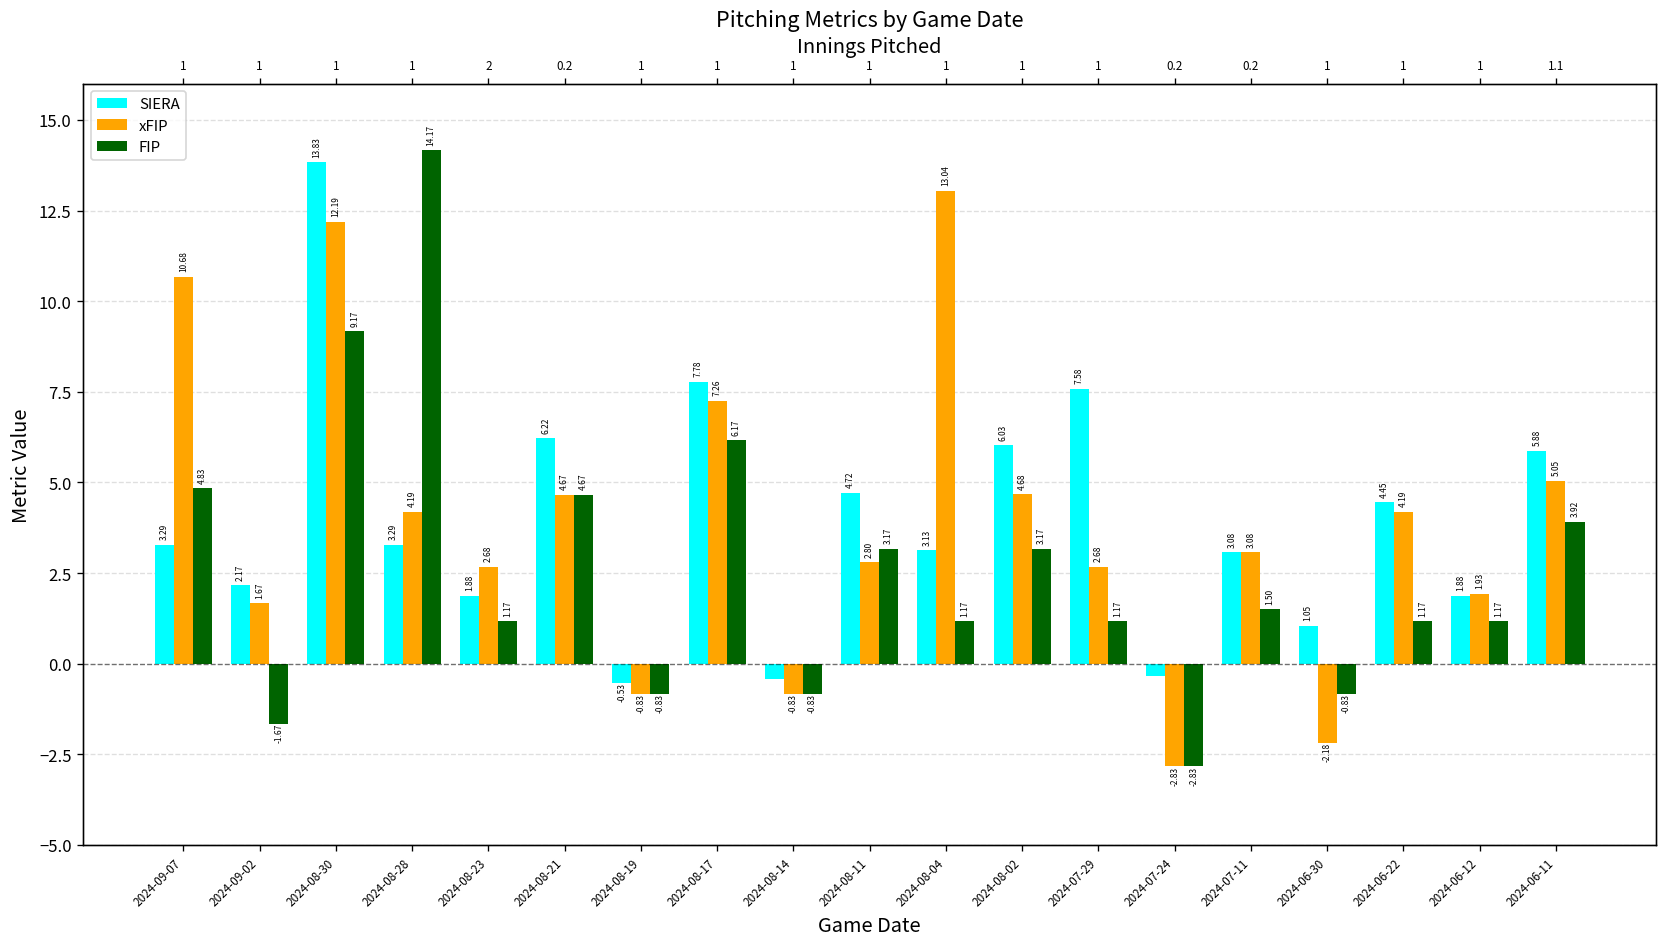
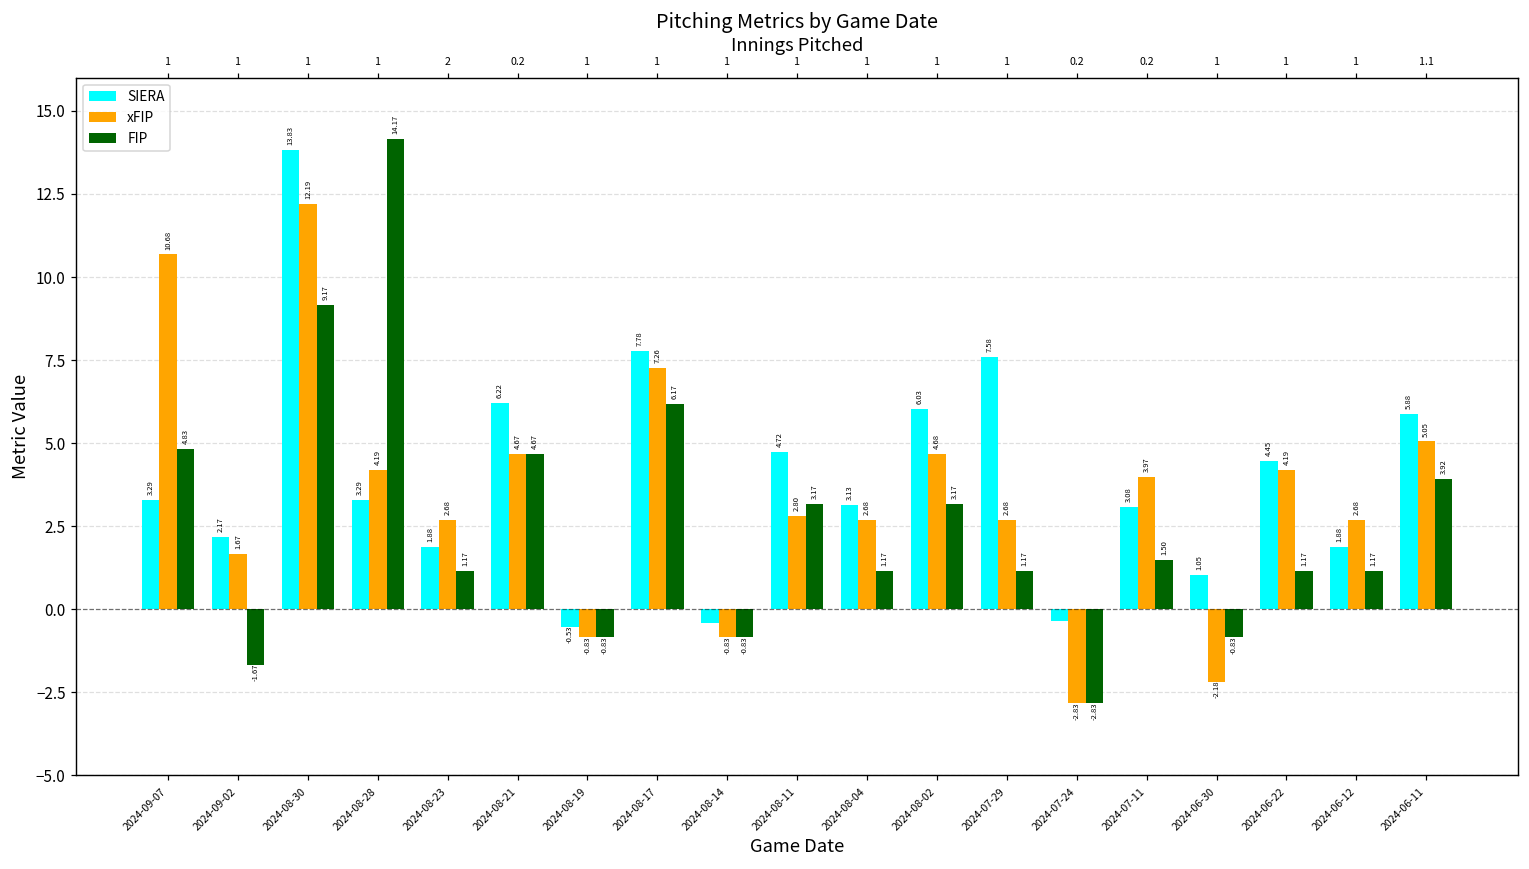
xFIP, 2024-08-04: 13.04 -> 2.68
xFIP, 2024-07-11: 3.08 -> 3.97
xFIP, 2024-06-12: 1.93 -> 2.68
